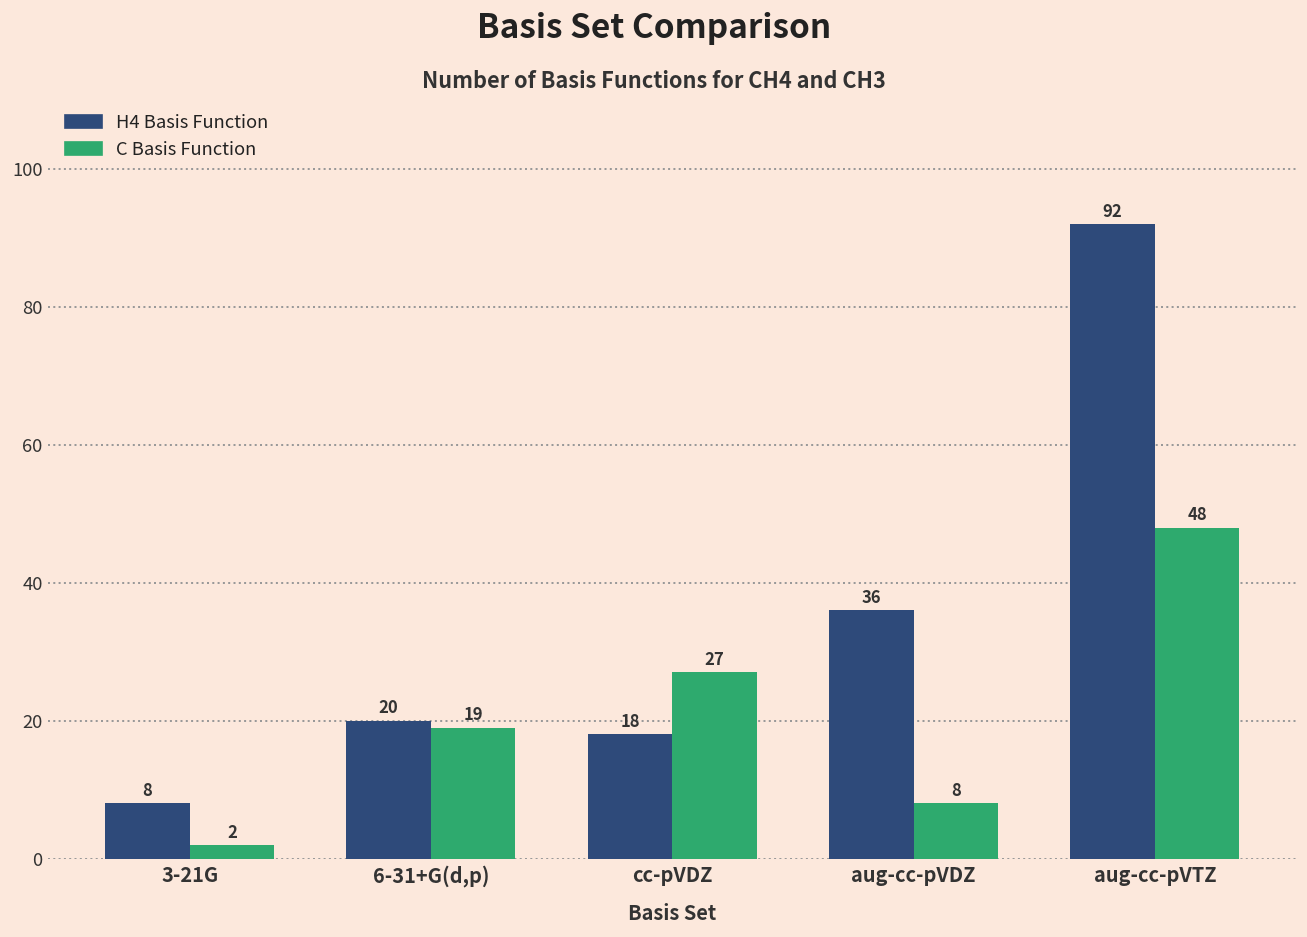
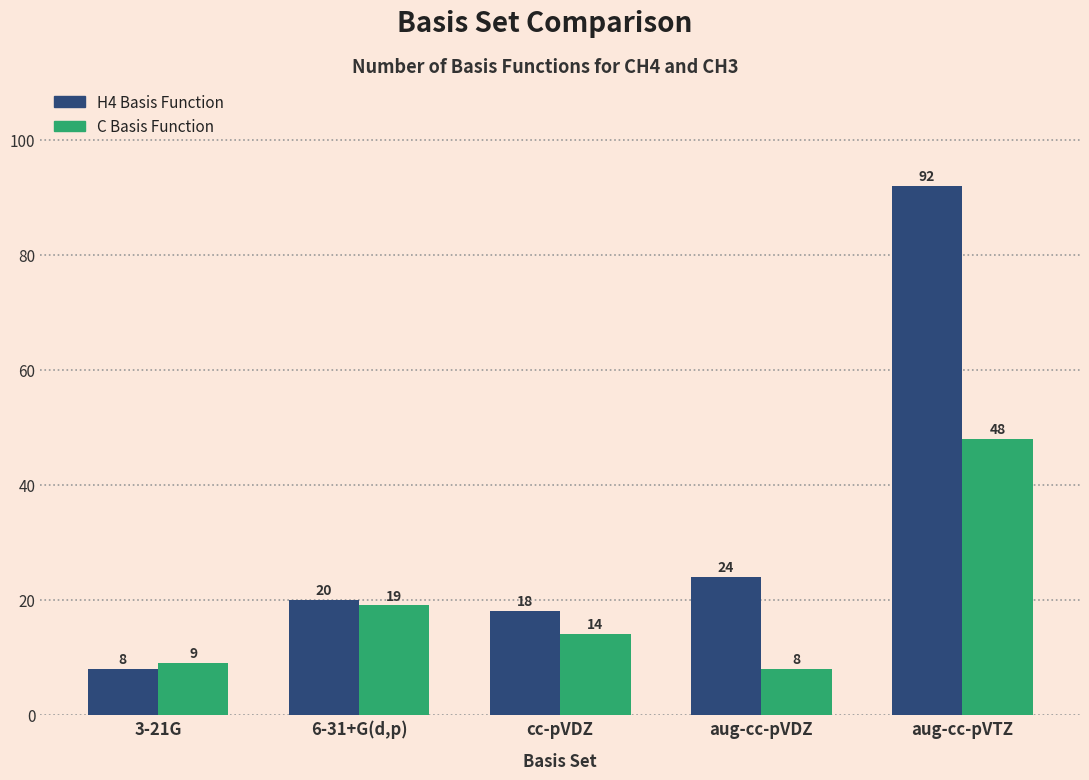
C Basis Function, 3-21G: 2 -> 9
C Basis Function, cc-pVDZ: 27 -> 14
H4 Basis Function, aug-cc-pVDZ: 36 -> 24
